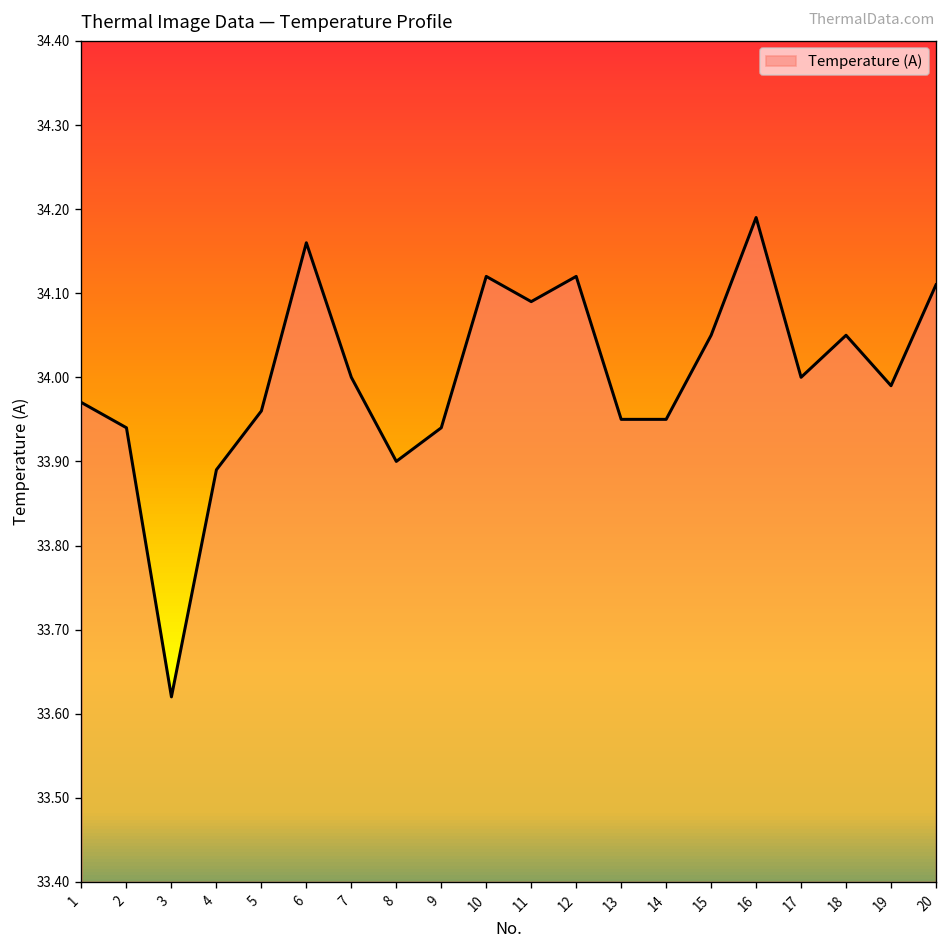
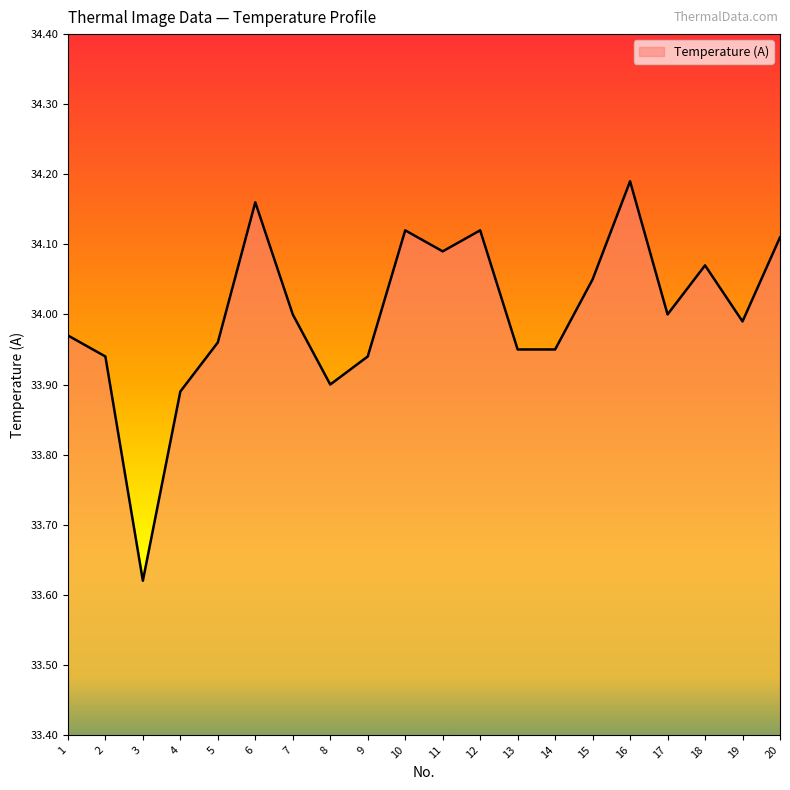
18: 34.05 -> 34.07
